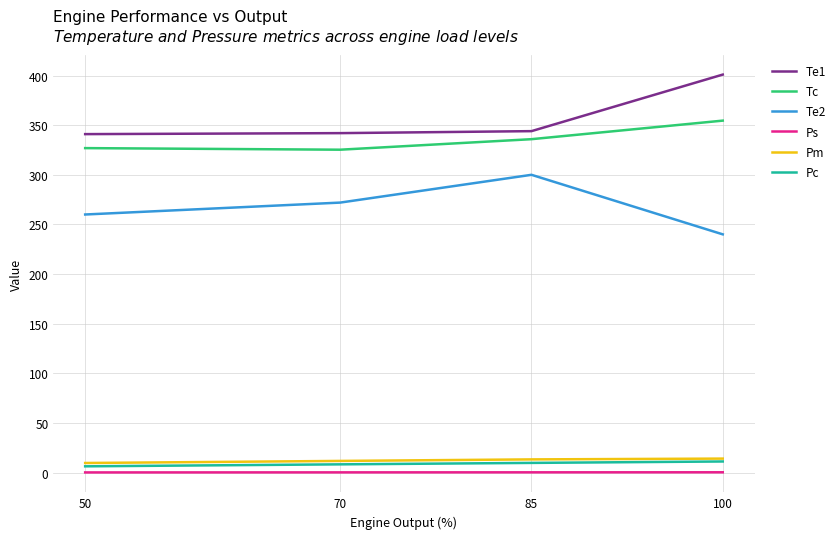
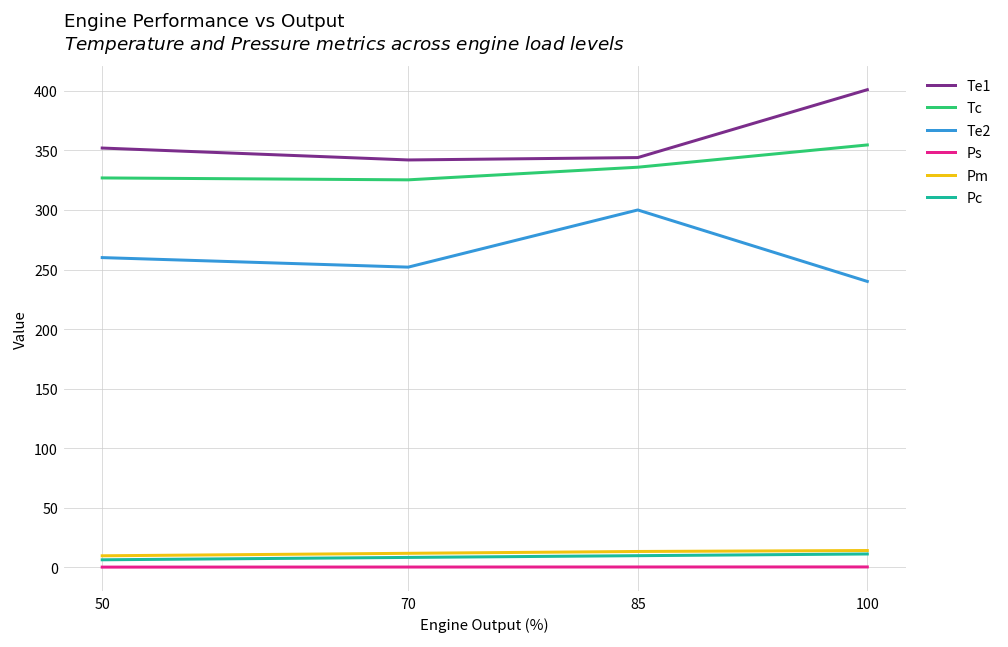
Te1, 50: 340 -> 350
Te2, 70: 270 -> 250
